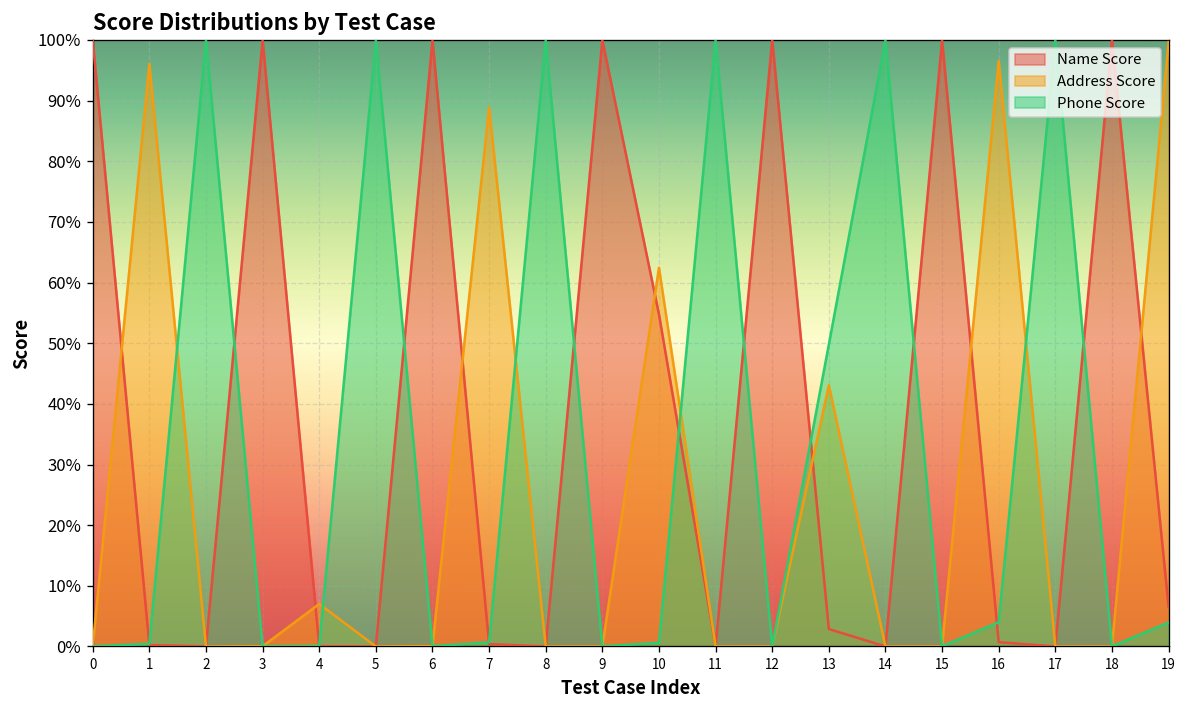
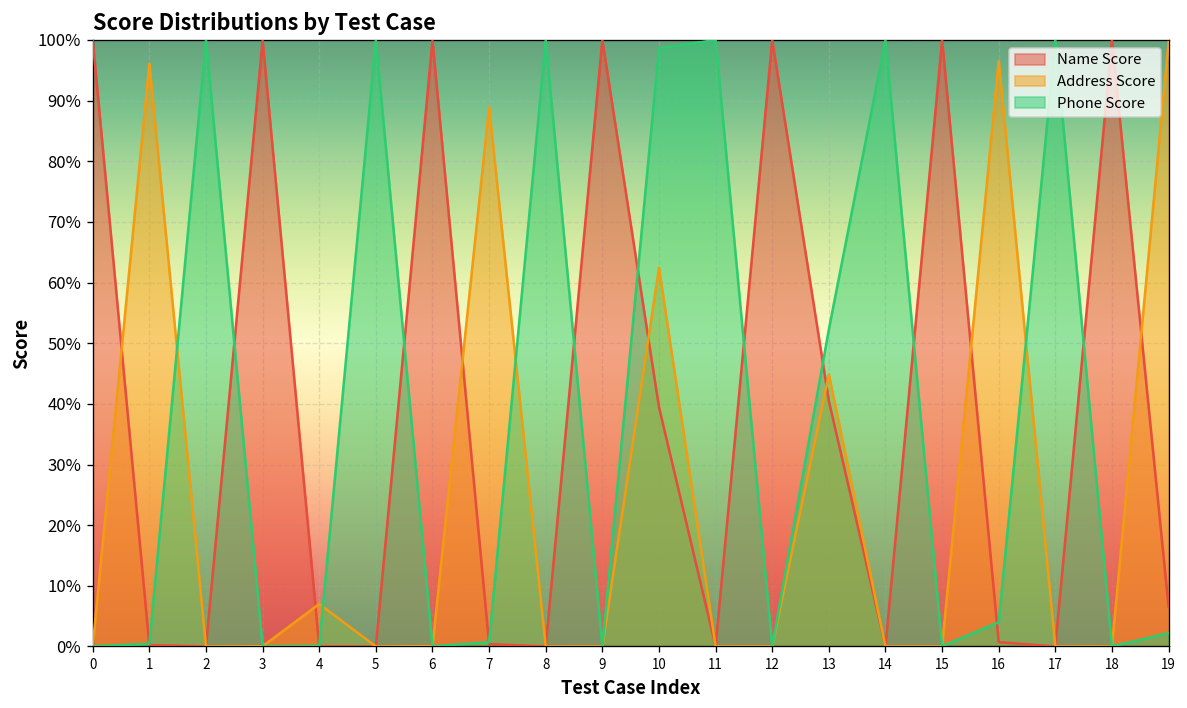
Name Score, 10: 55% -> 39%
Phone Score, 10: 1% -> 99%
Name Score, 13: 3% -> 40%
Address Score, 13: 43% -> 45%
Phone Score, 13: 50% -> 52%
Phone Score, 19: 4% -> 2%
